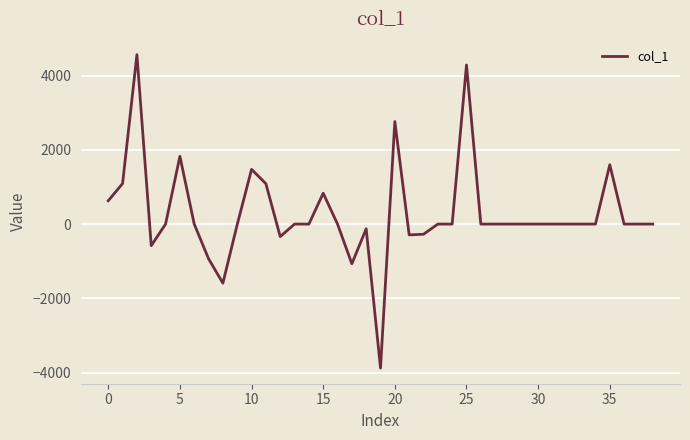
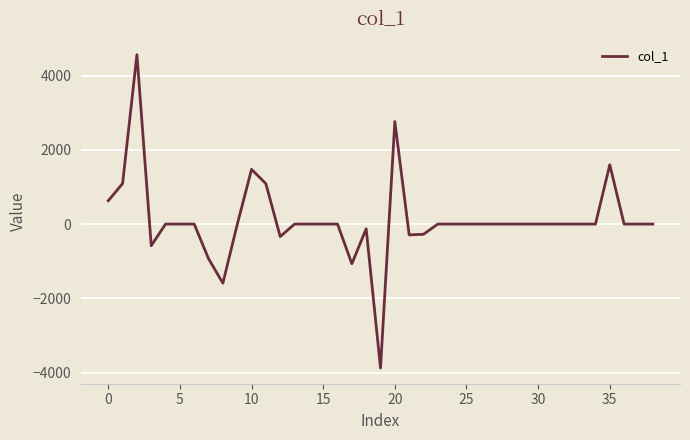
5: 1800 -> 0
15: 800 -> 0
25: 4300 -> 0
